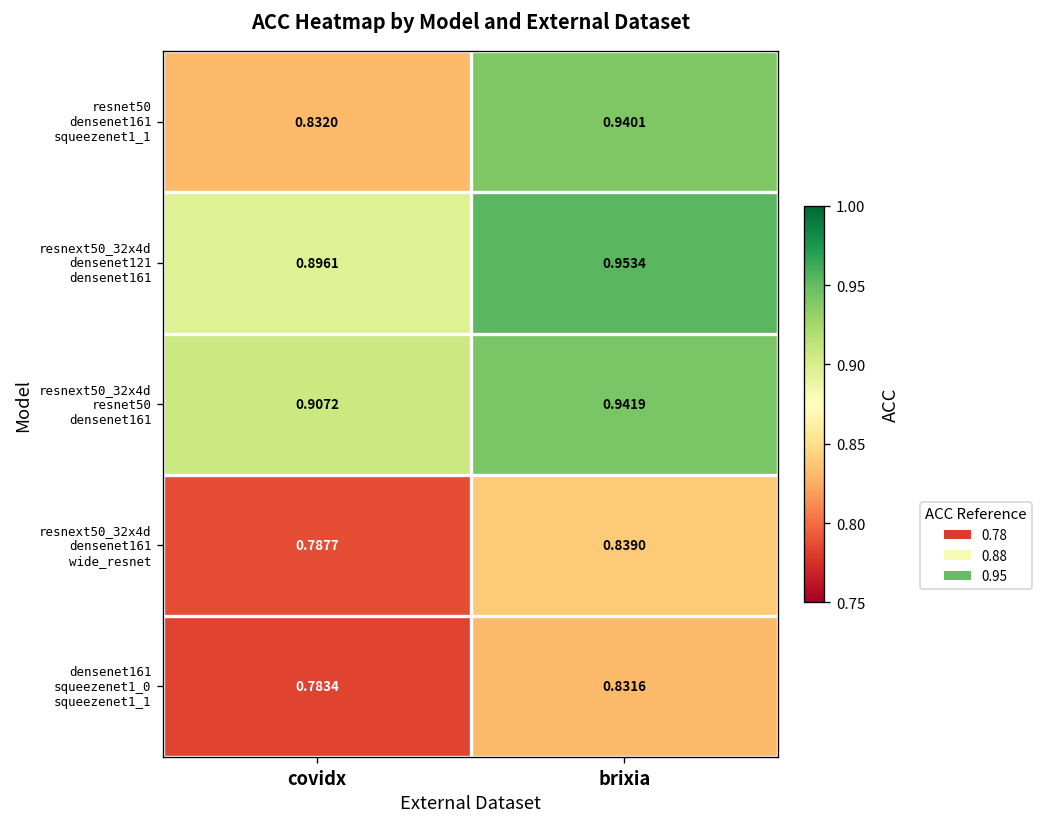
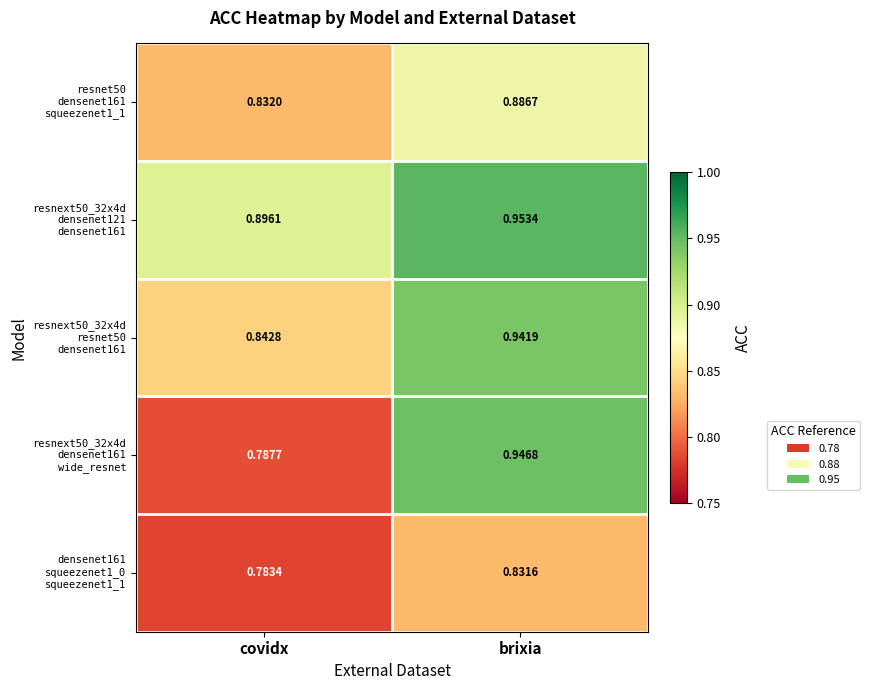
resnet50 densenet161 squeezenet1_1, brixia: 0.9401 -> 0.8867
resnext50_32x4d resnet50 densenet161, covidx: 0.9072 -> 0.8428
resnext50_32x4d densenet161 wide_resnet, brixia: 0.8390 -> 0.9468
